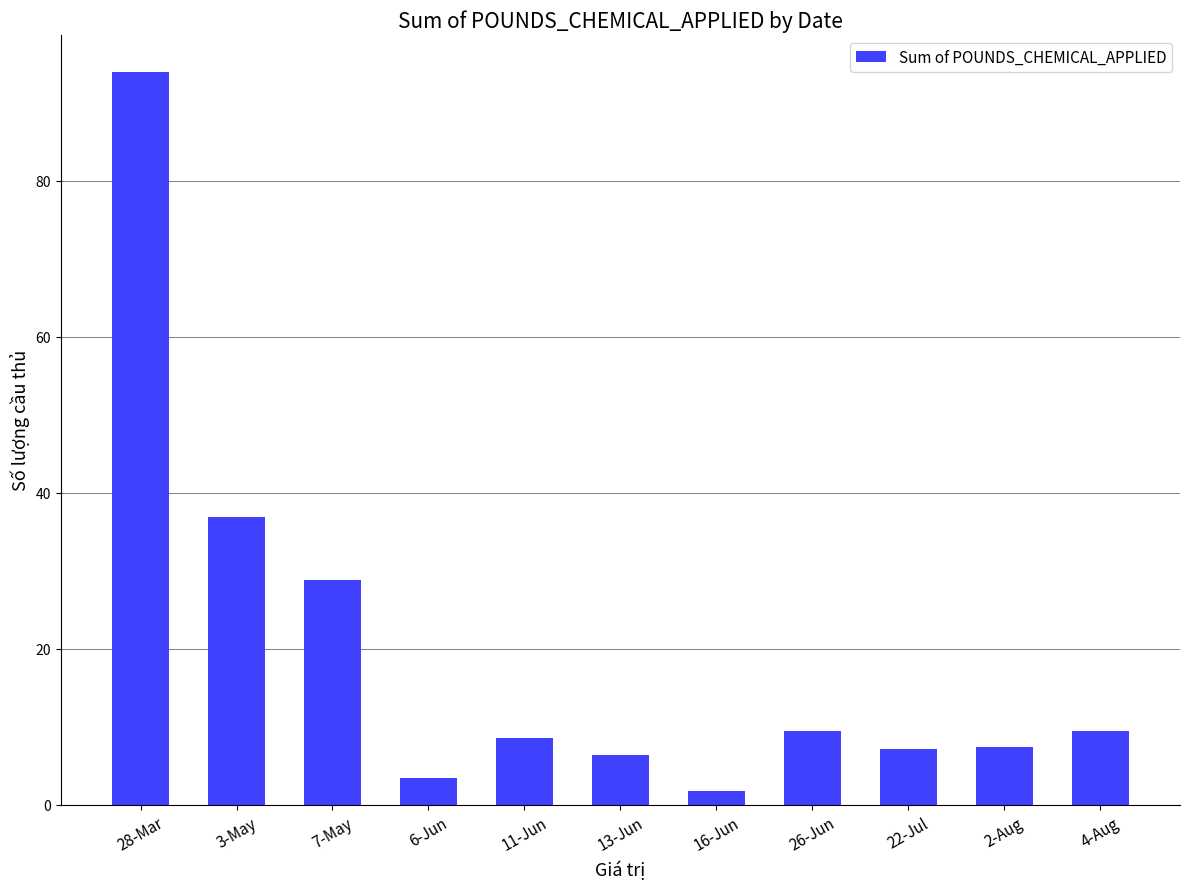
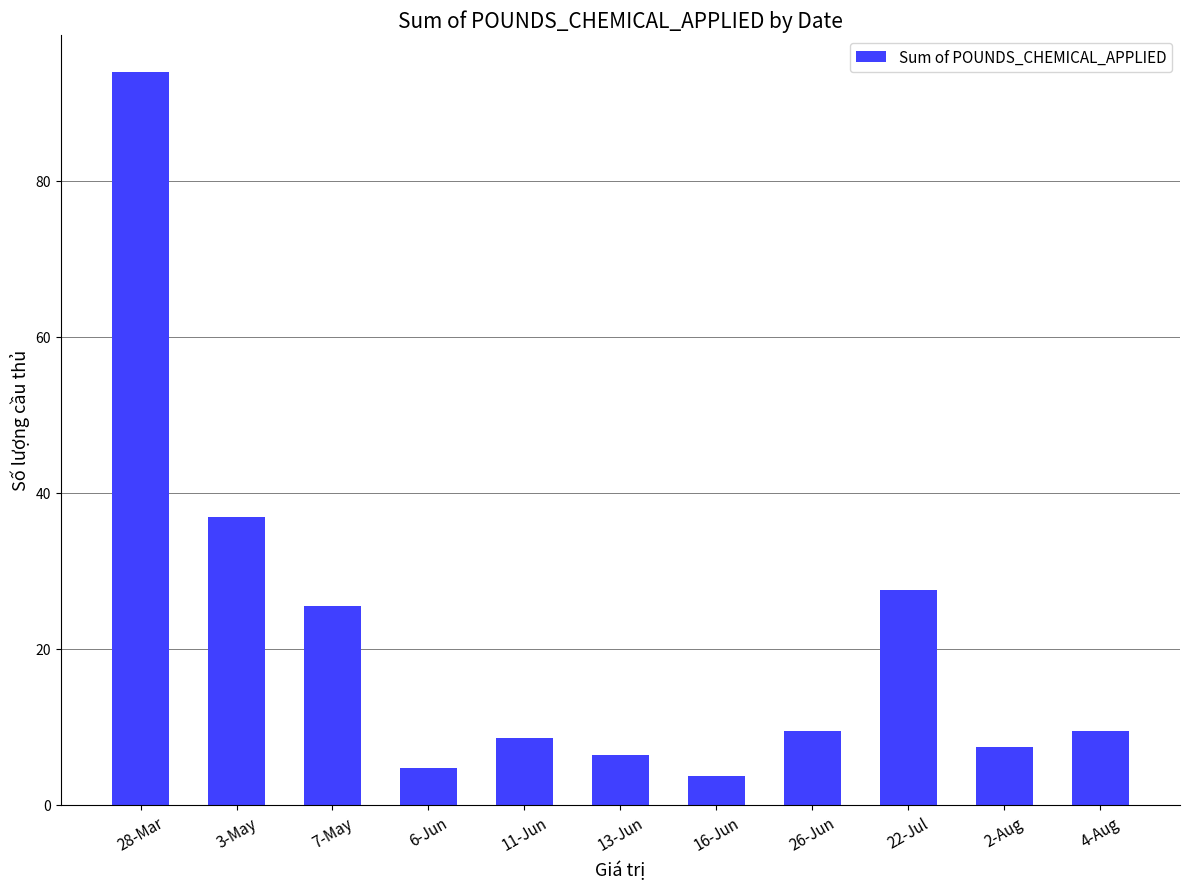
7-May: 29 -> 25
6-Jun: 3 -> 5
16-Jun: 2 -> 4
22-Jul: 7 -> 28
